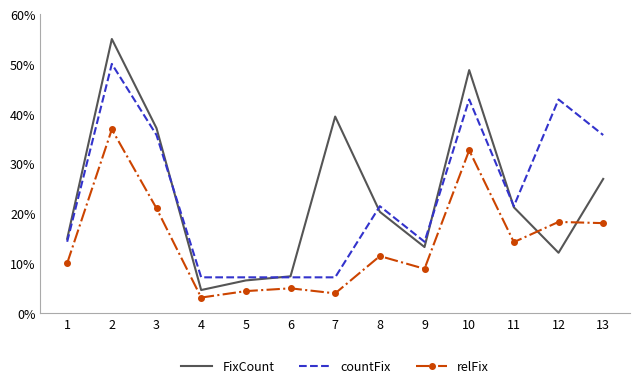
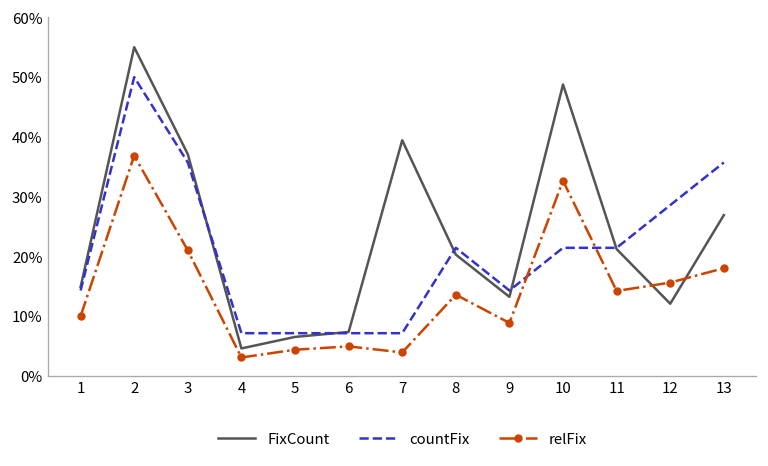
relFix, 8: 11% -> 14%
countFix, 10: 43% -> 21%
countFix, 12: 43% -> 29%
relFix, 12: 18% -> 16%
